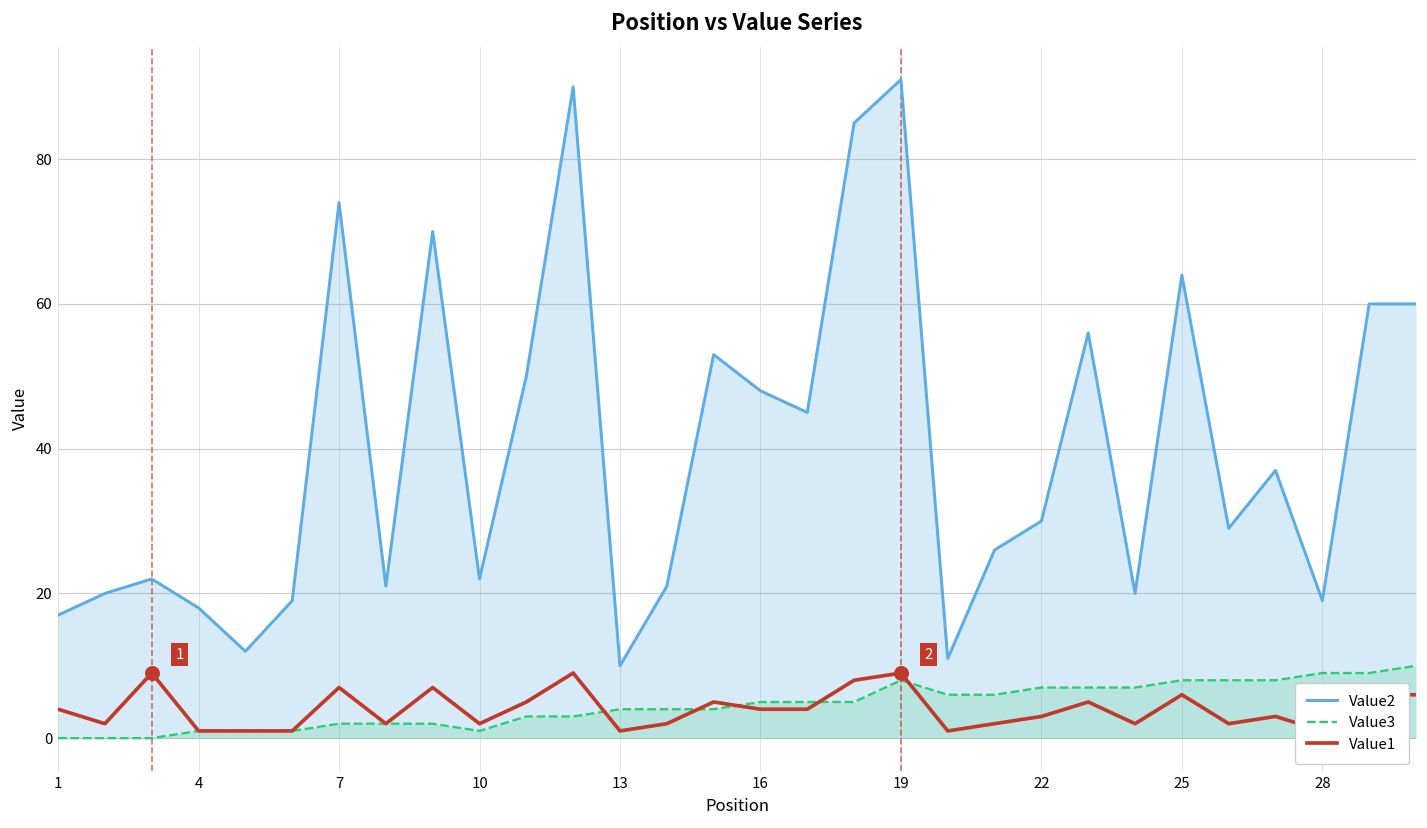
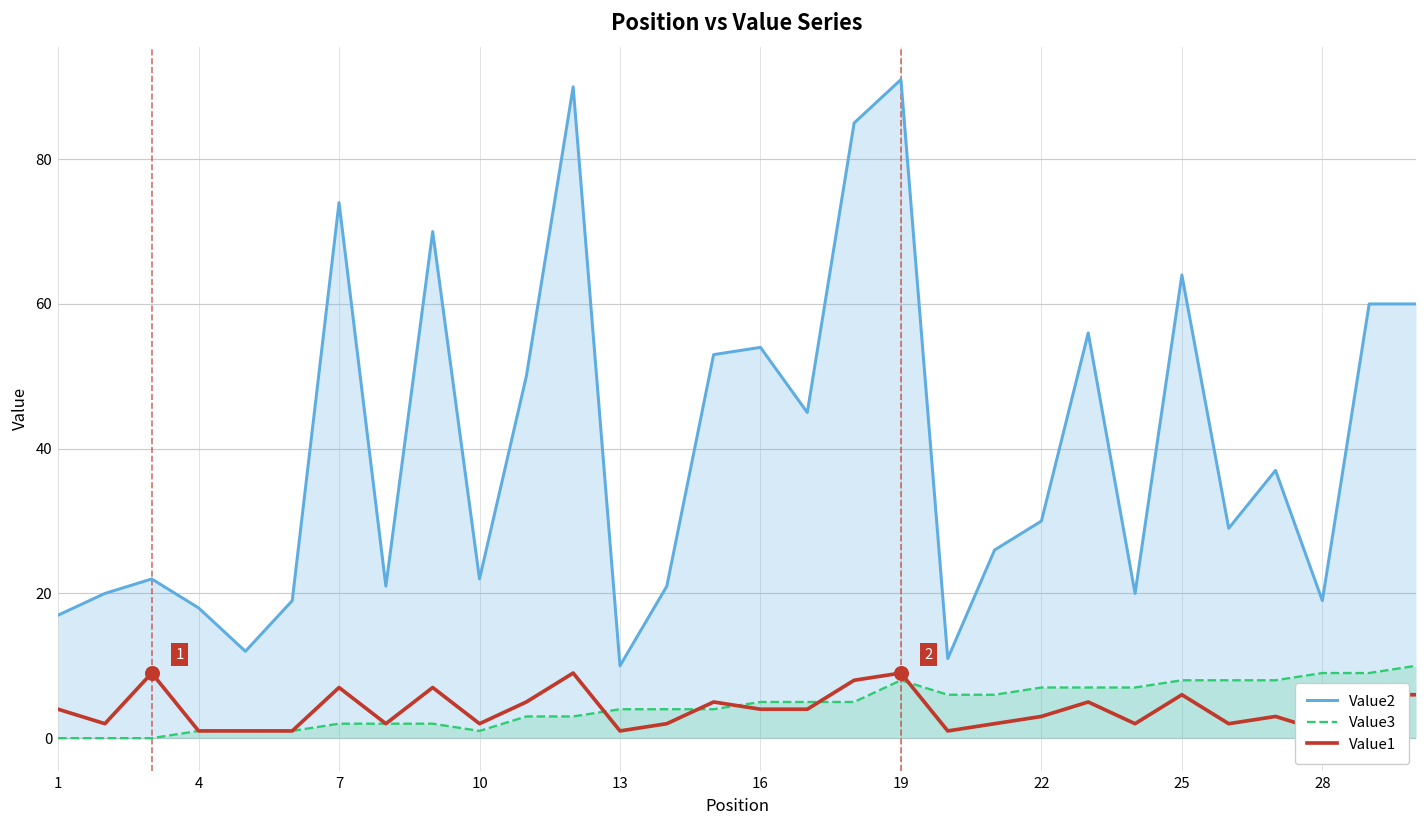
Value2, 16: 48 -> 54
